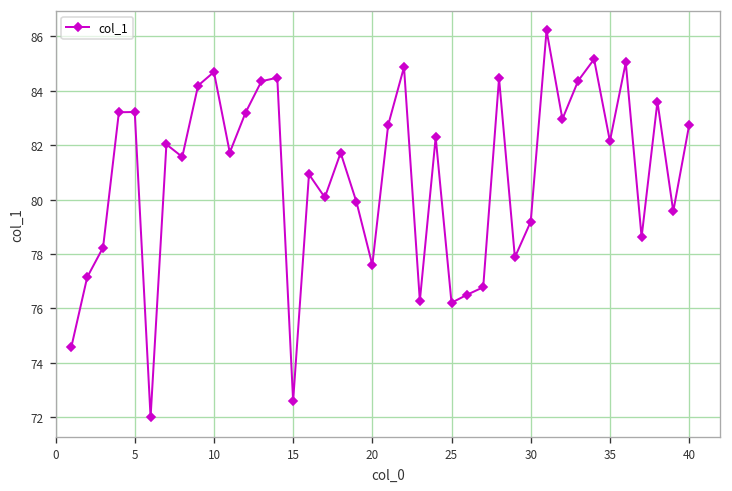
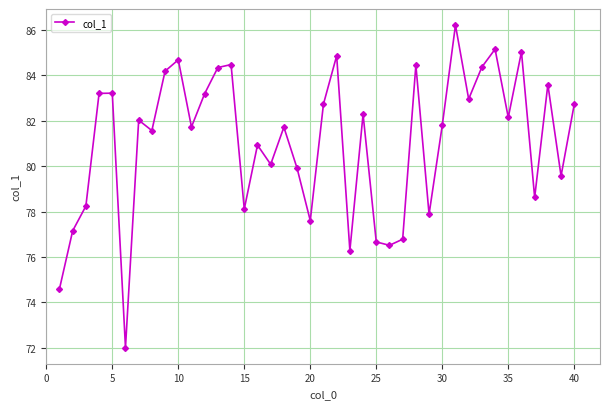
15: 72.6 -> 78.1
25: 76.2 -> 76.7
30: 79.2 -> 81.8
